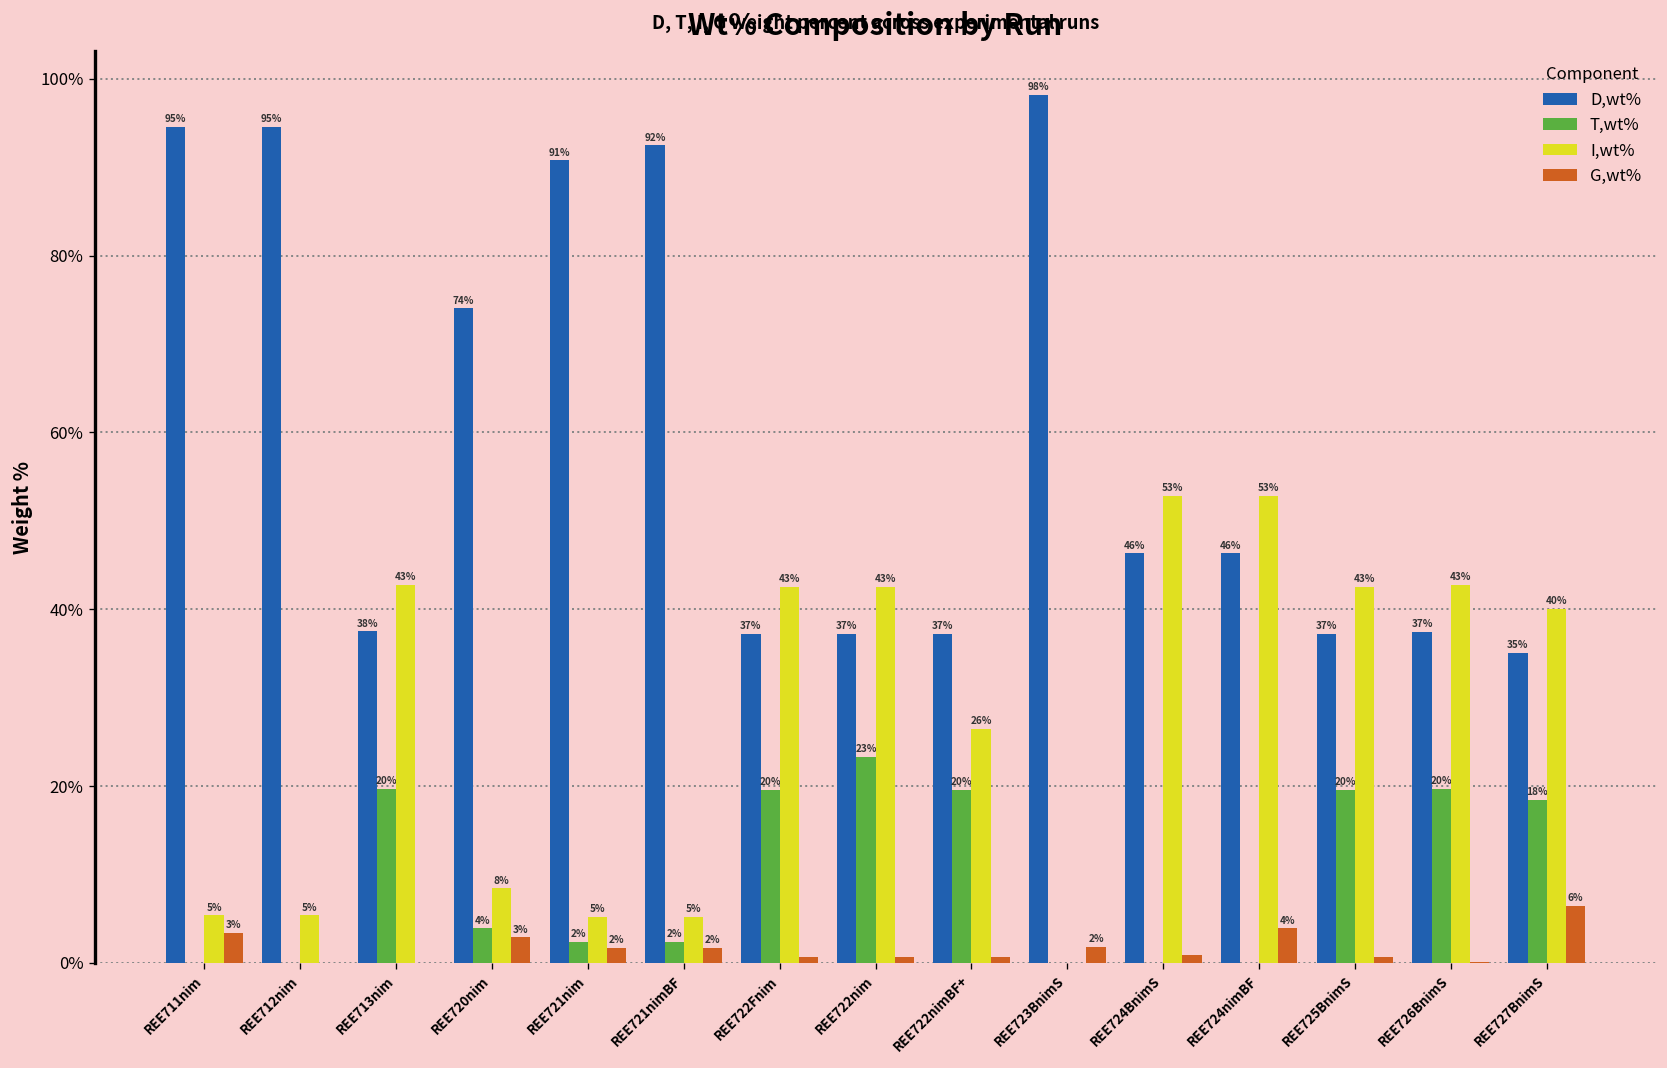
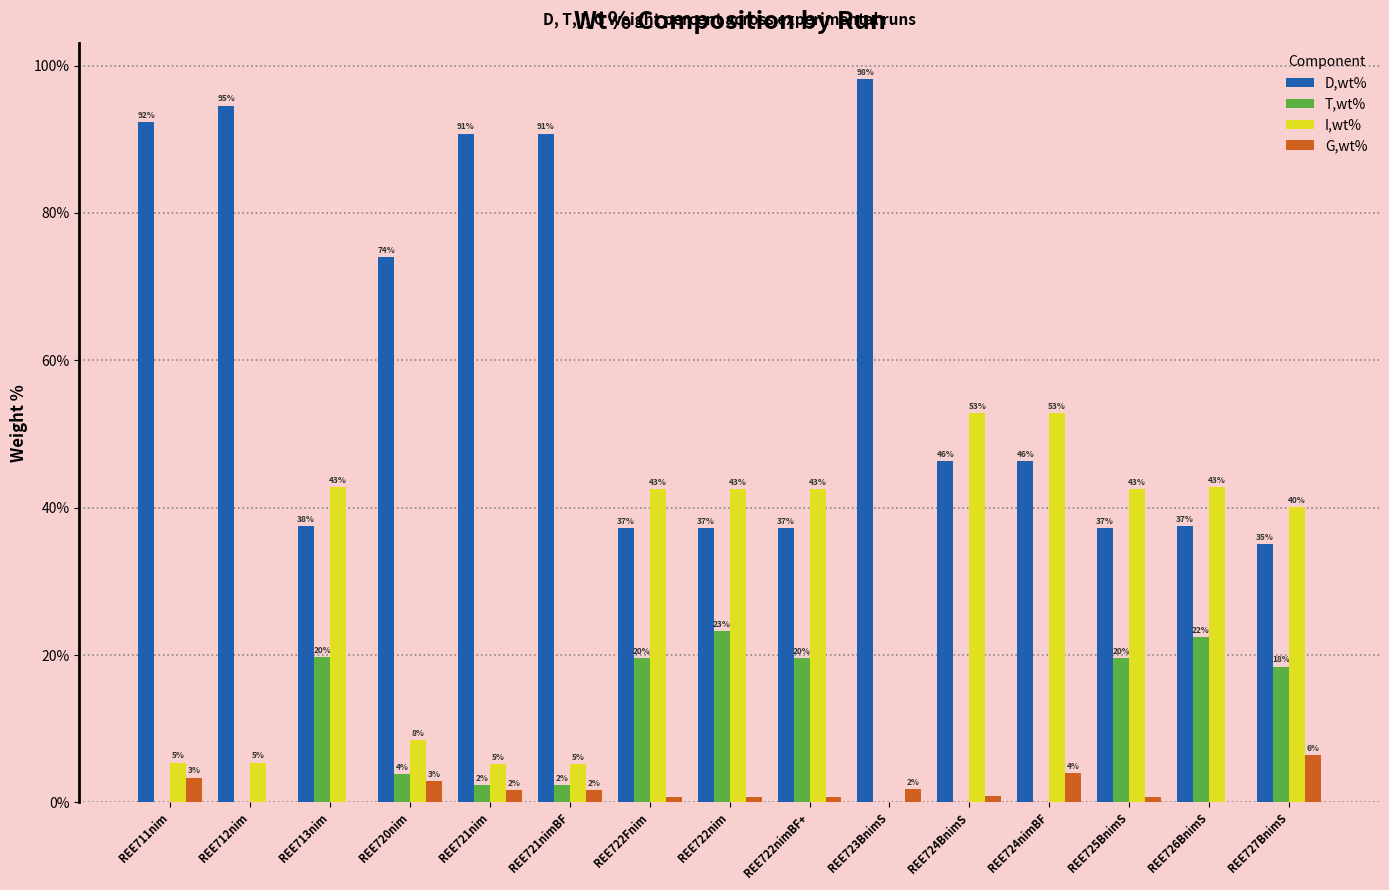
D,wt%, REE711nim: 95% -> 92%
D,wt%, REE721nimBF: 92% -> 91%
I,wt%, REE722nimBF+: 26% -> 43%
T,wt%, REE726BnimS: 20% -> 22%
